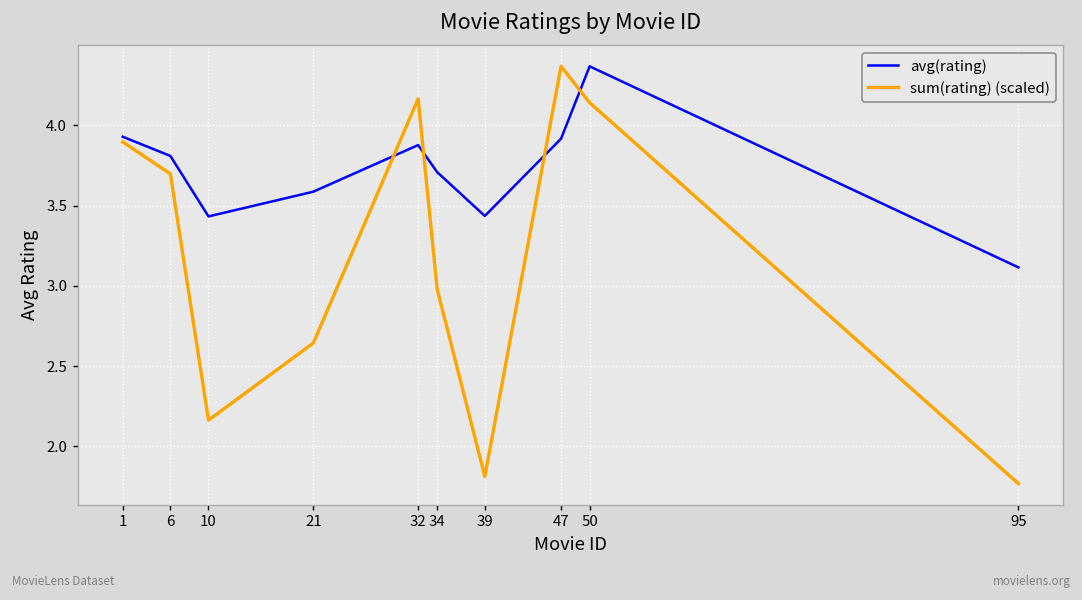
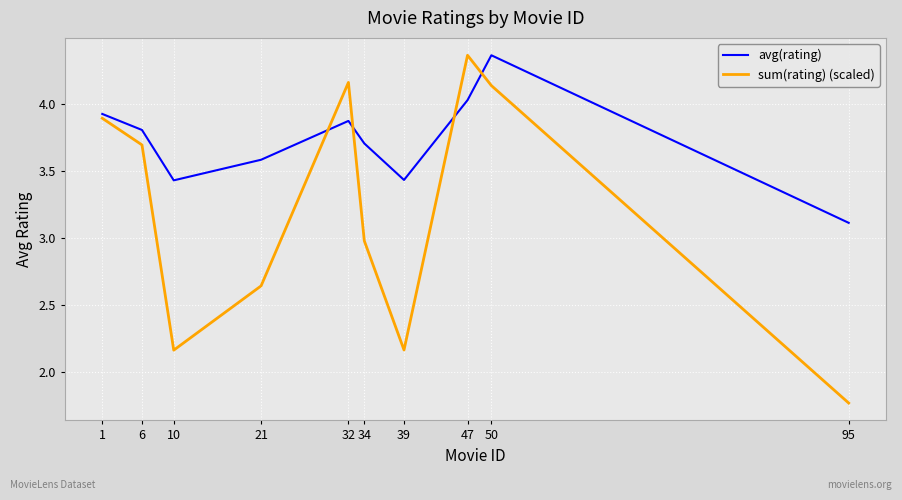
sum(rating) (scaled), 39: 1.81 -> 2.16
avg(rating), 47: 3.92 -> 4.03
